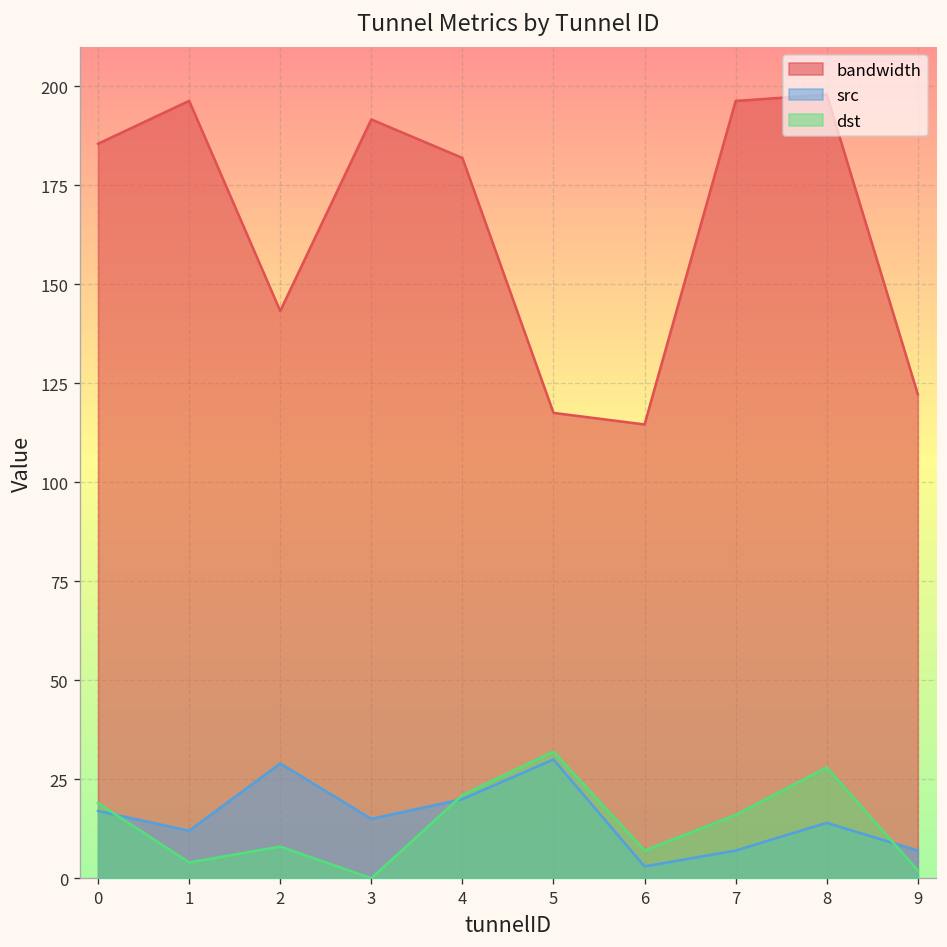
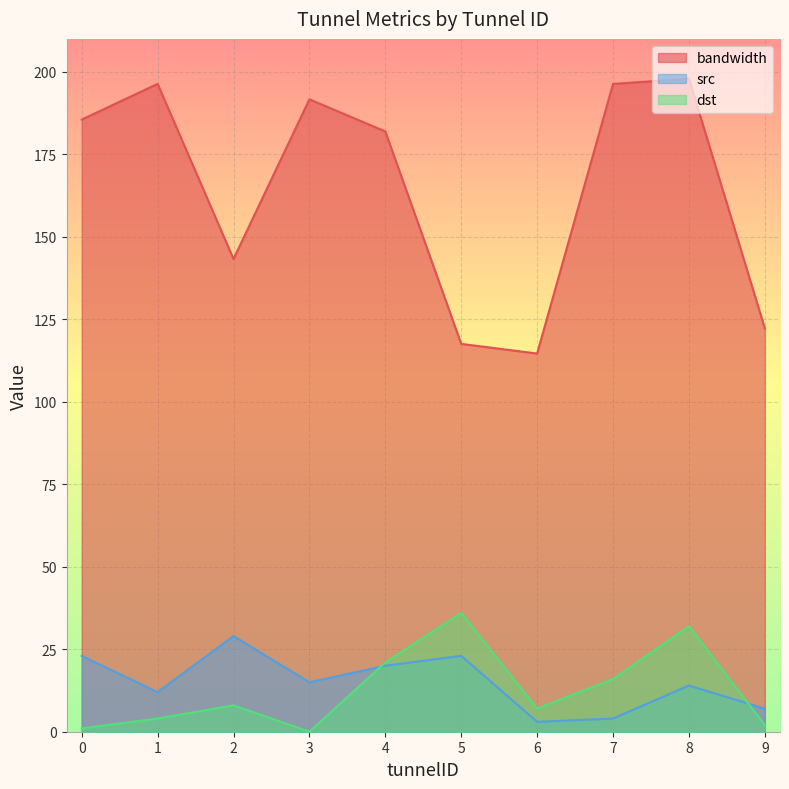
src, 0: 17 -> 23
dst, 0: 19 -> 1
src, 5: 30 -> 23
dst, 5: 32 -> 36
src, 7: 7 -> 4
dst, 8: 28 -> 32
